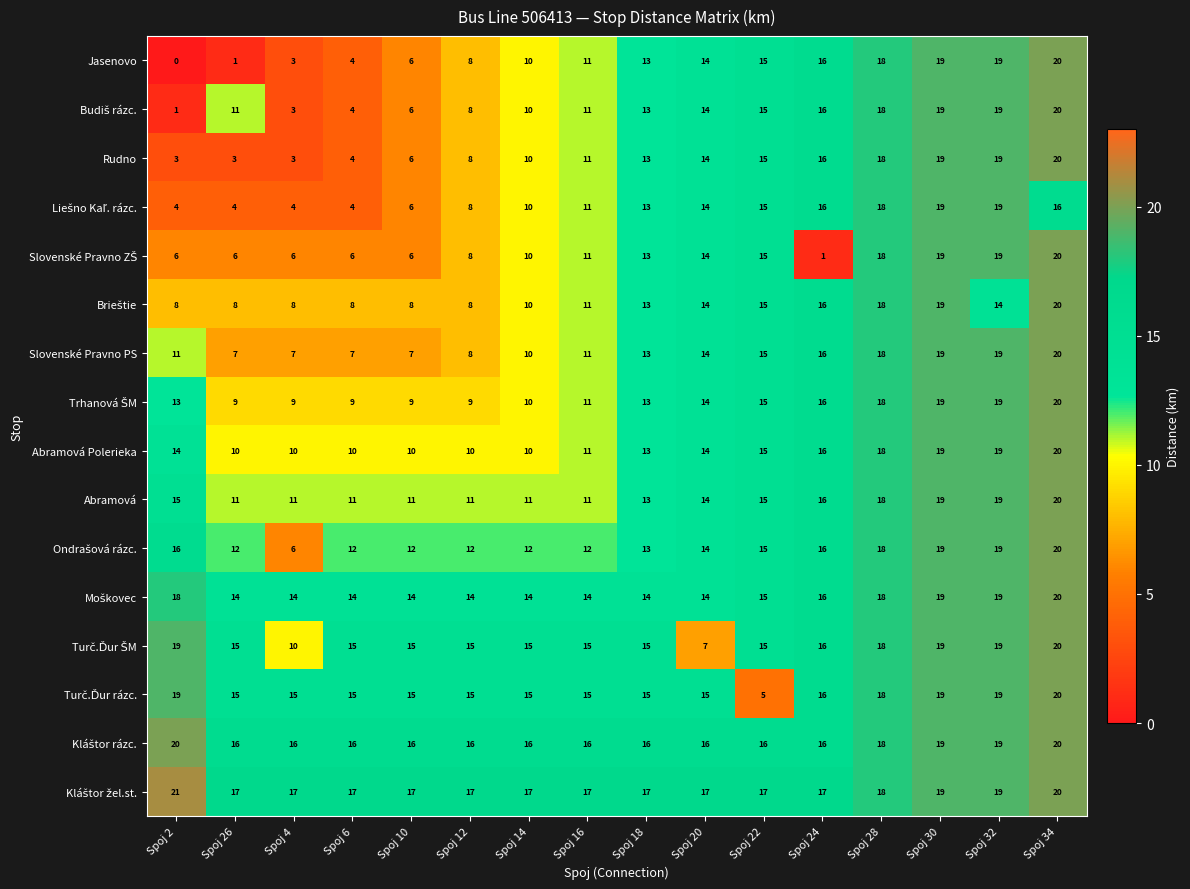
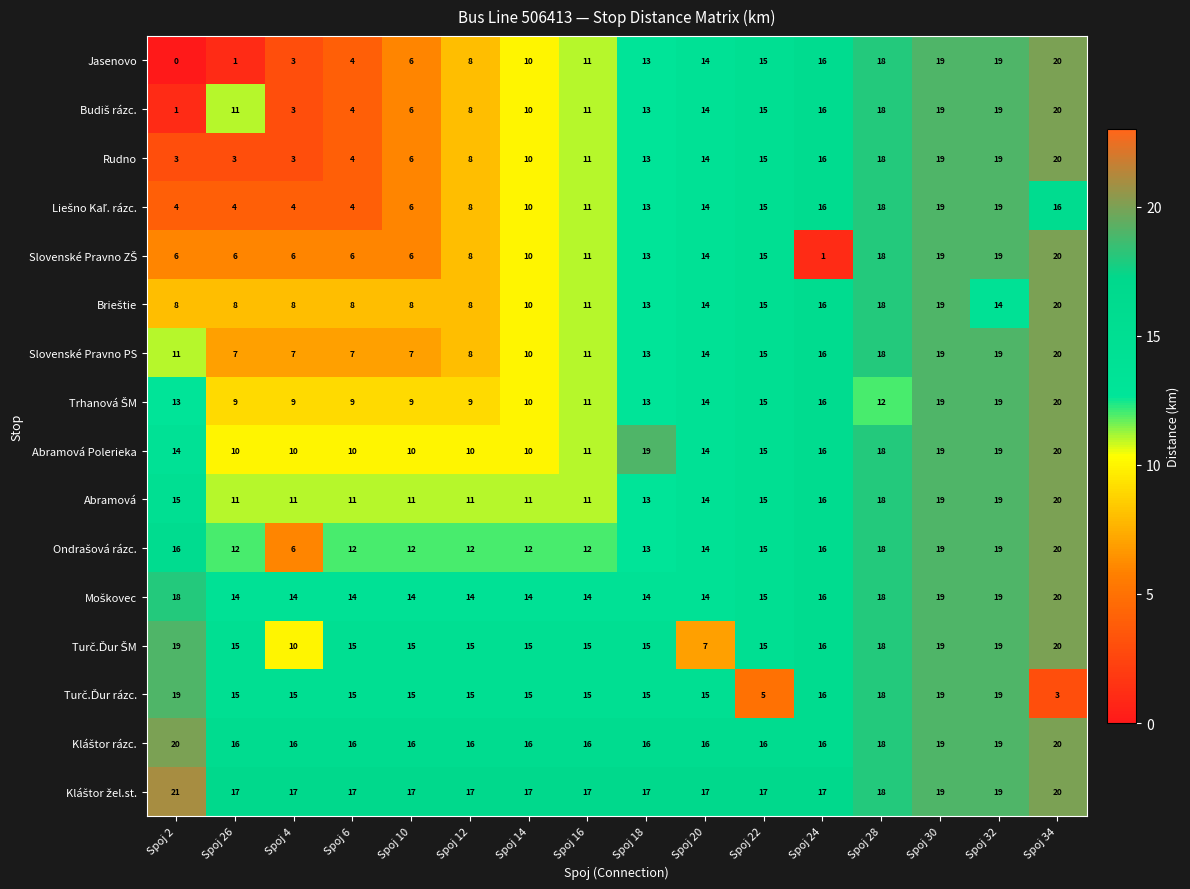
Trhanová ŠM, Spoj 28: 18 -> 12
Abramová Polerieka, Spoj 18: 13 -> 19
Turč.Ďur rázc., Spoj 34: 20 -> 3
